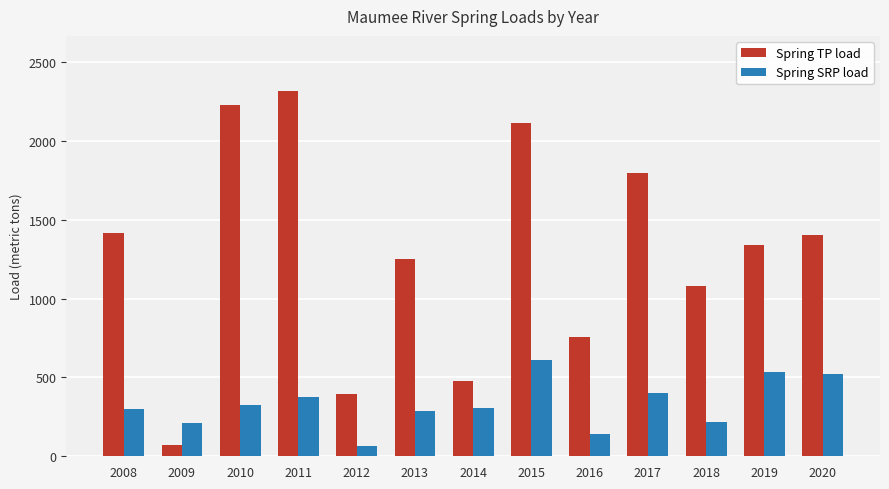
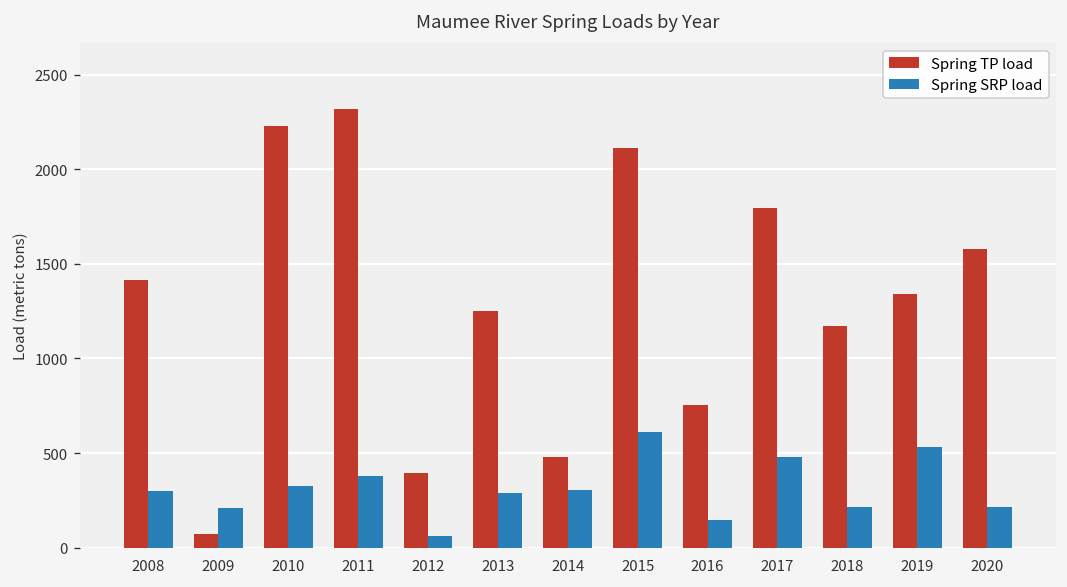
Spring SRP load, 2017: 400 -> 480
Spring TP load, 2018: 1080 -> 1170
Spring TP load, 2020: 1400 -> 1580
Spring SRP load, 2020: 520 -> 220
